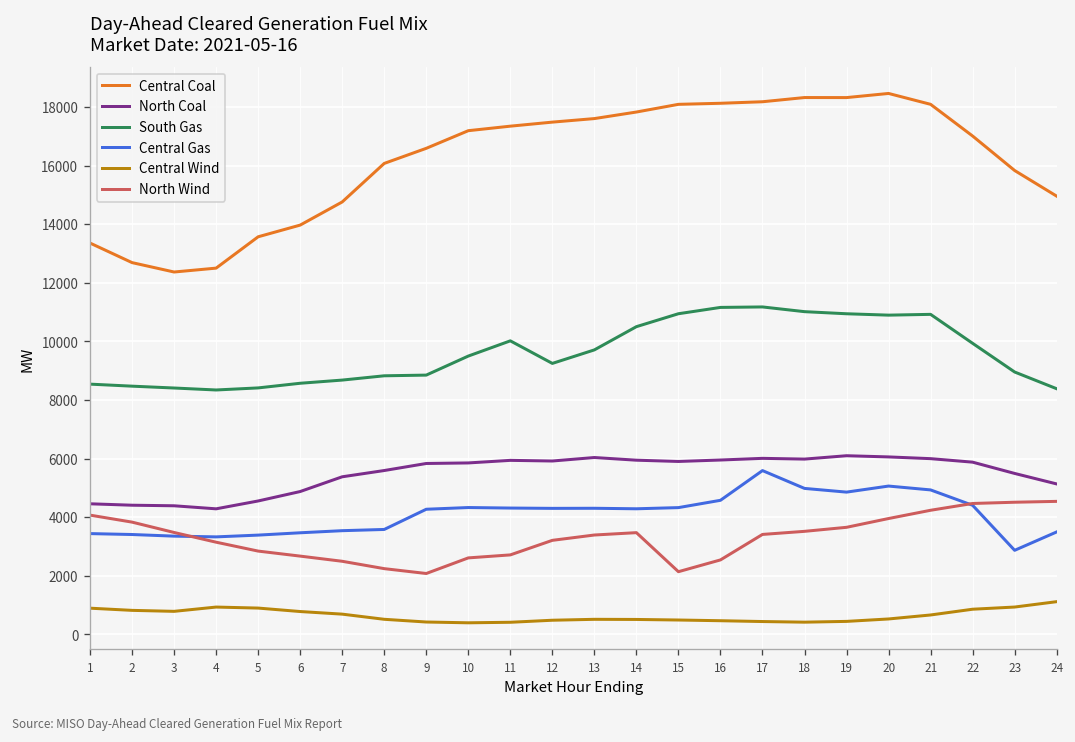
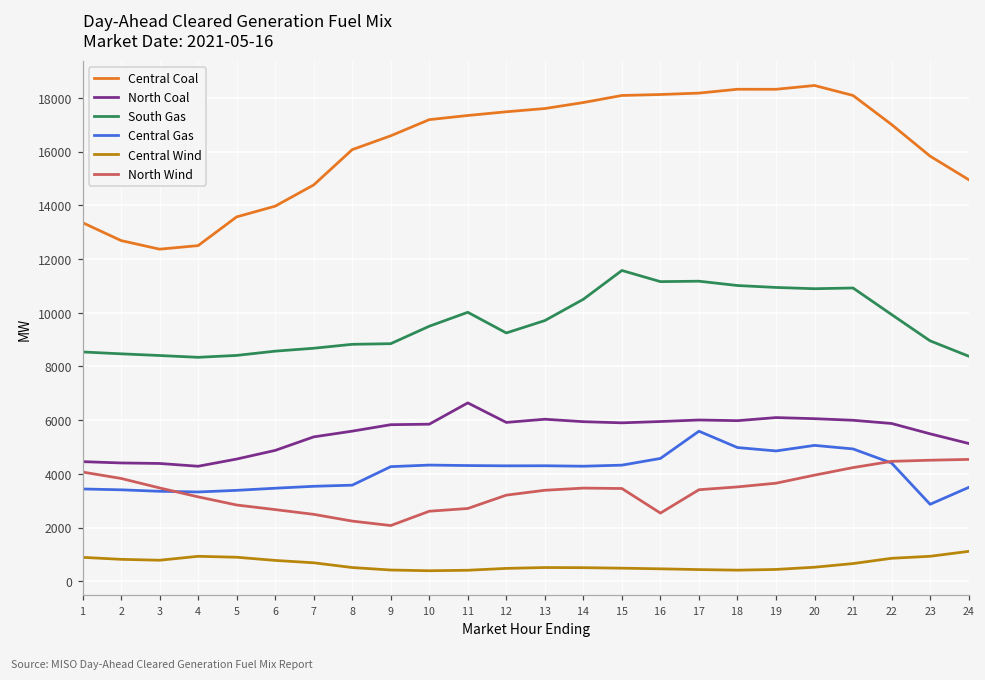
North Coal, 11: 5900 -> 6600
South Gas, 15: 10900 -> 11600
North Wind, 15: 2100 -> 3500
